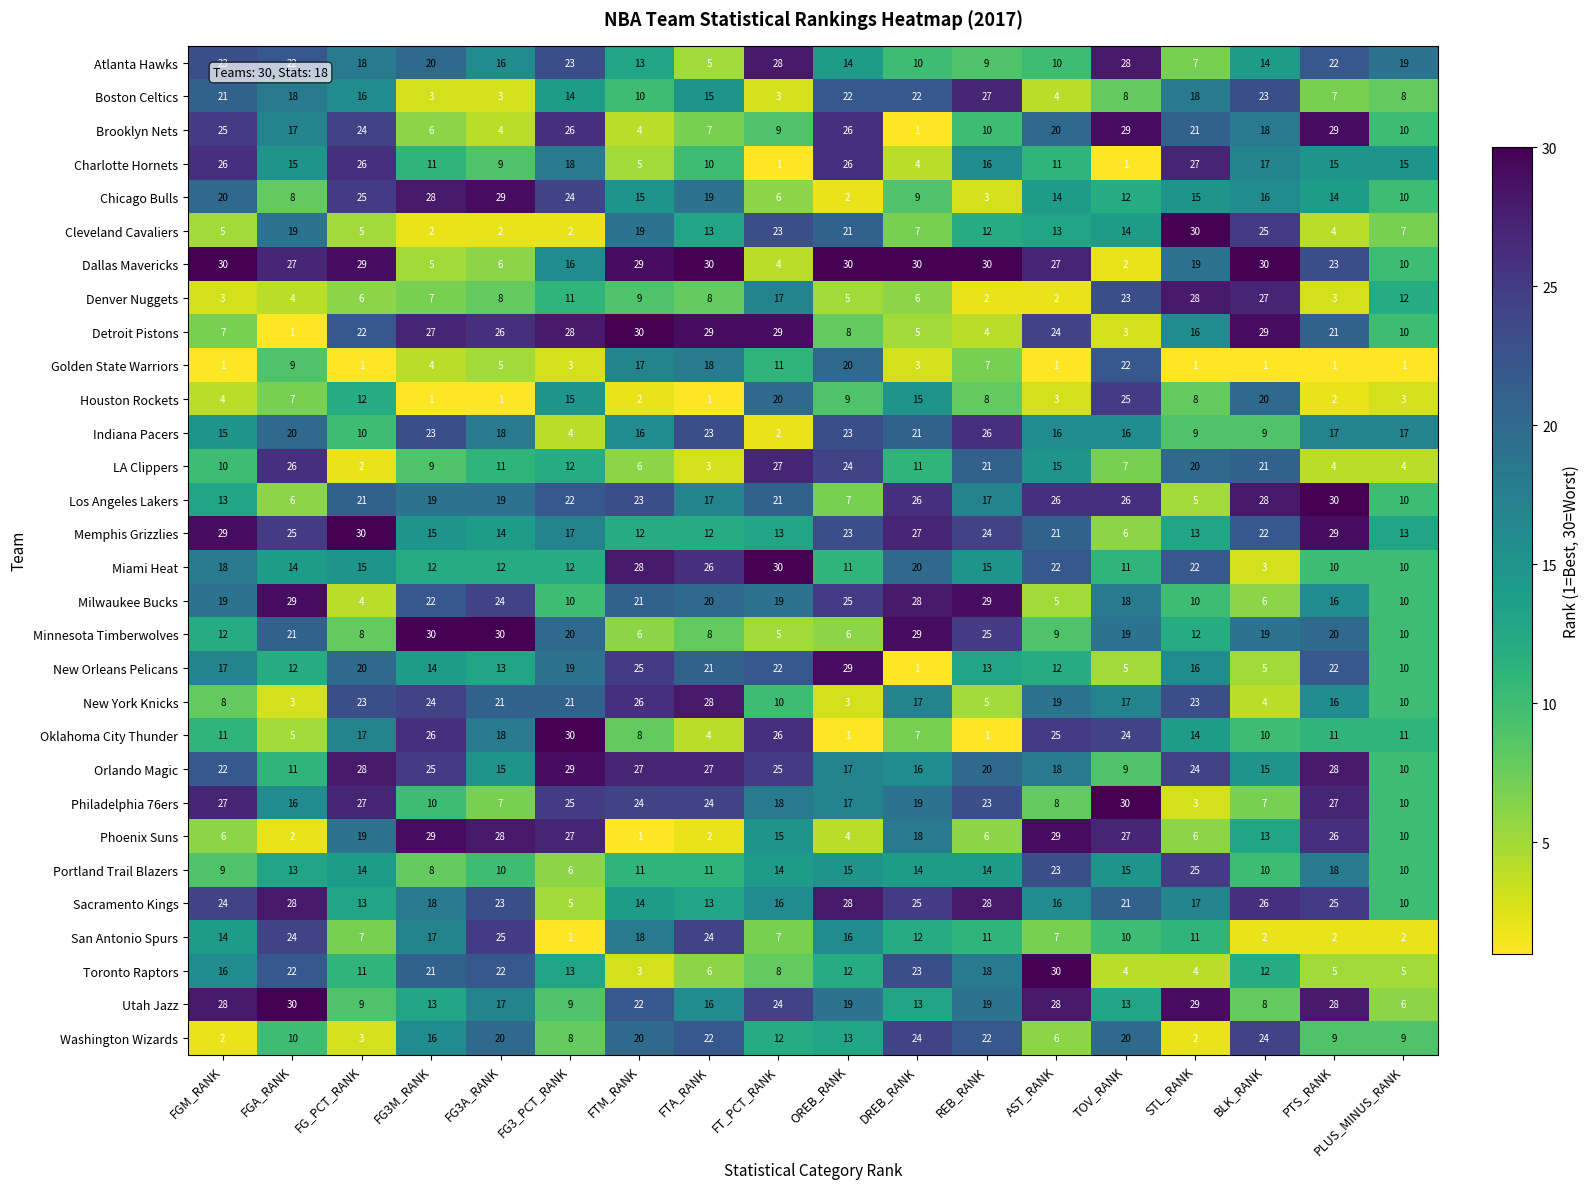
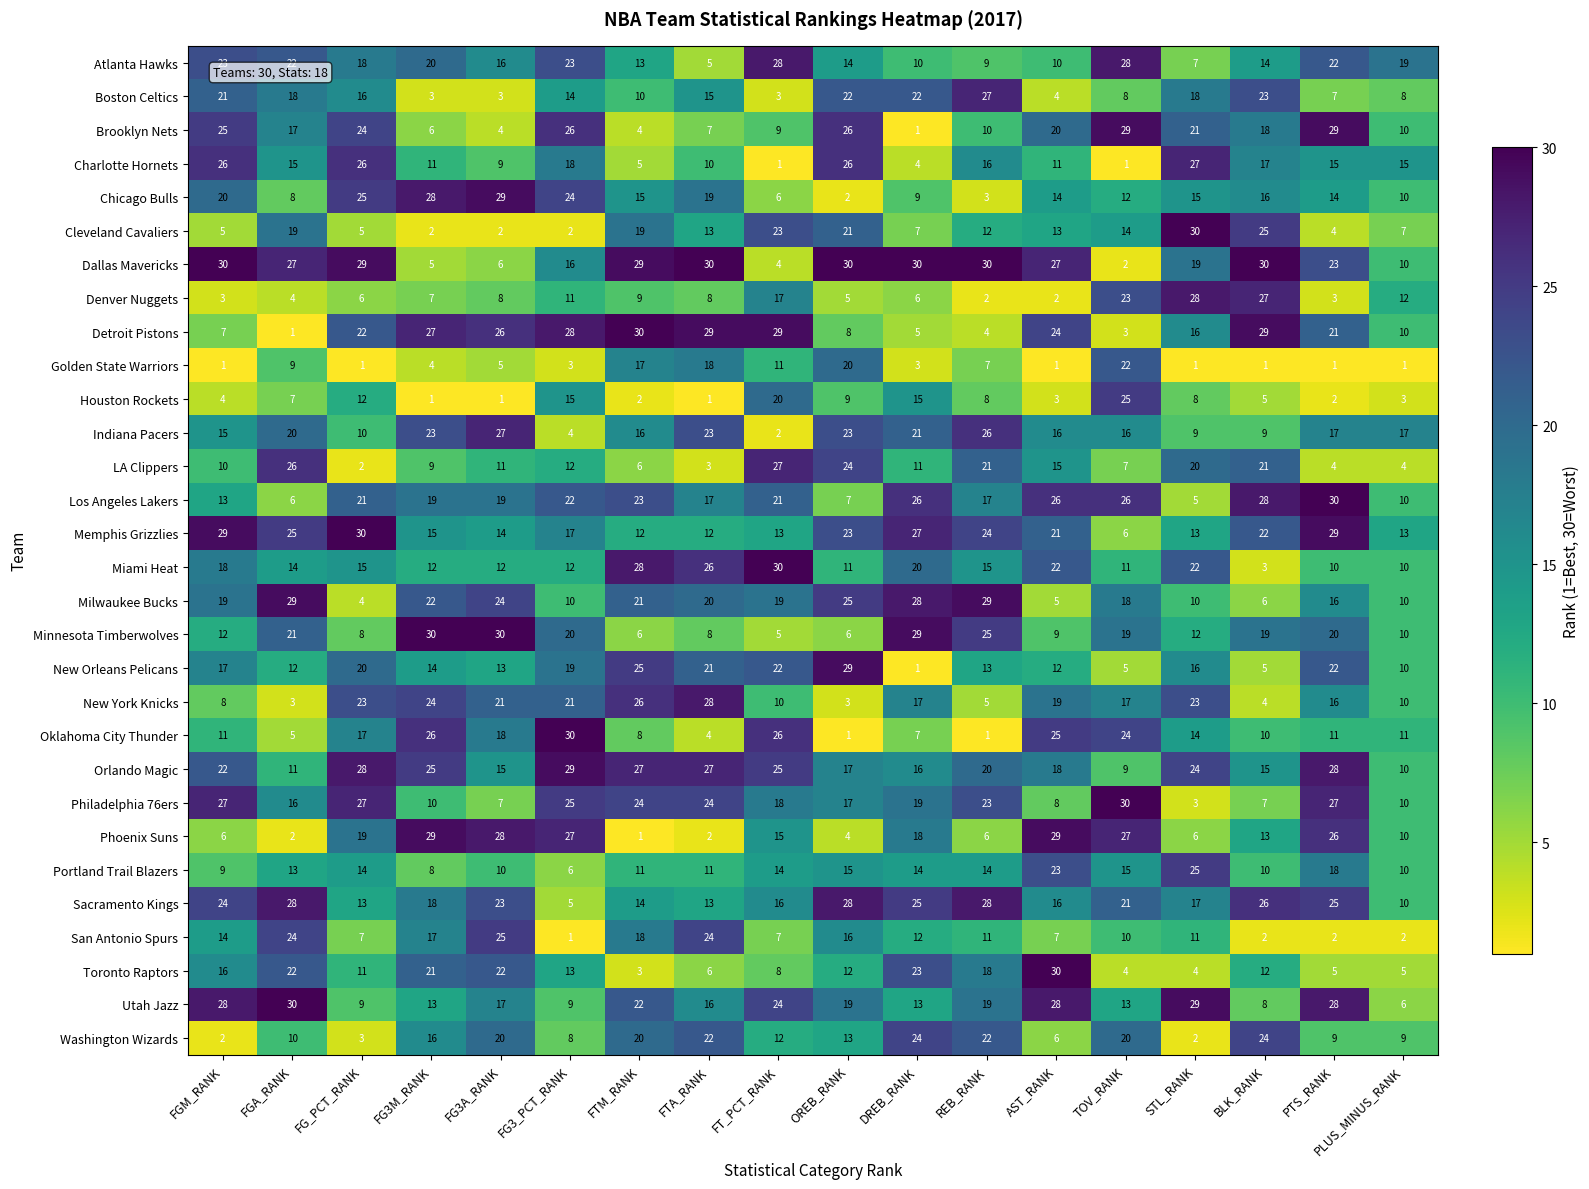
Houston Rockets, BLK_RANK: 20 -> 5
Indiana Pacers, FG3A_RANK: 18 -> 27
